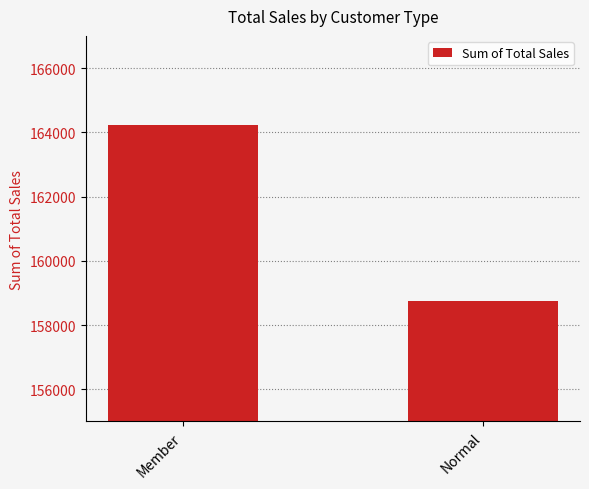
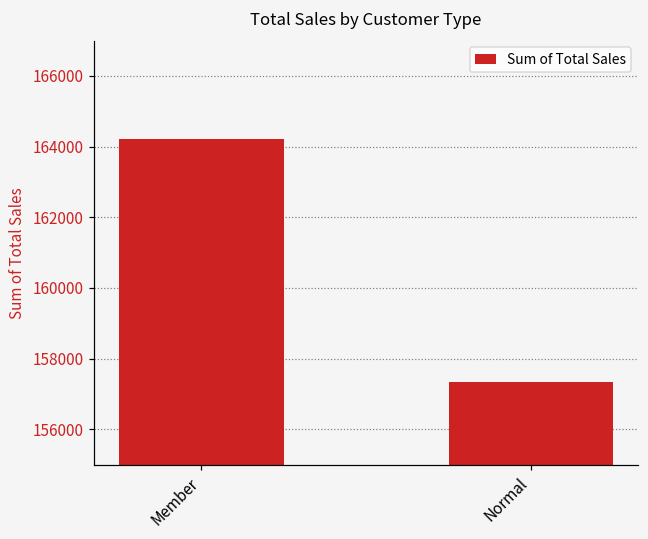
Normal: 158700 -> 157300
